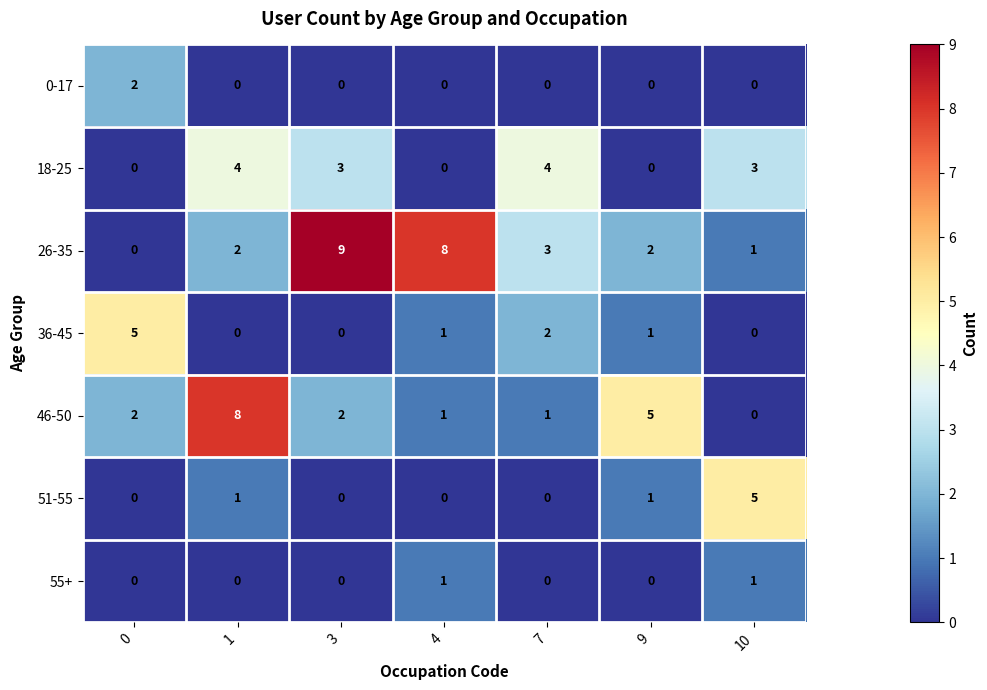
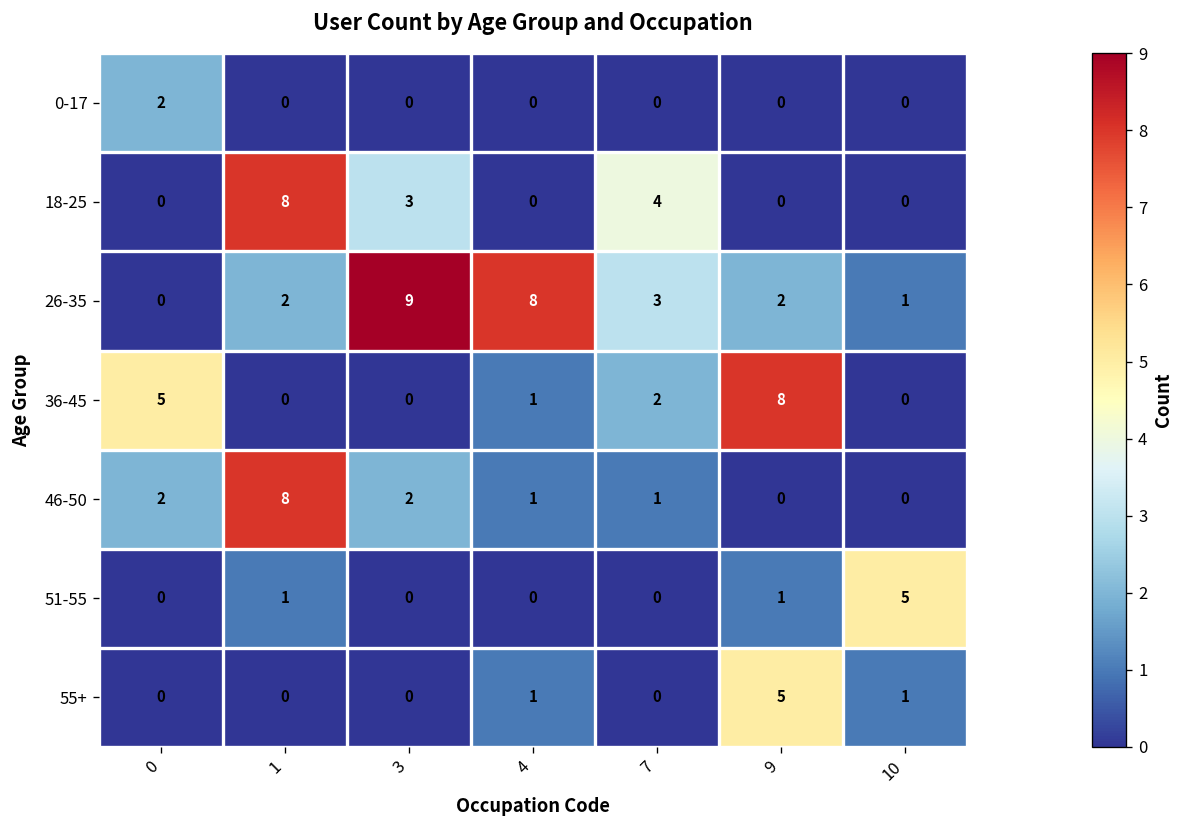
18-25, 1: 4 -> 8
18-25, 10: 3 -> 0
36-45, 9: 1 -> 8
46-50, 9: 5 -> 0
55+, 9: 0 -> 5
